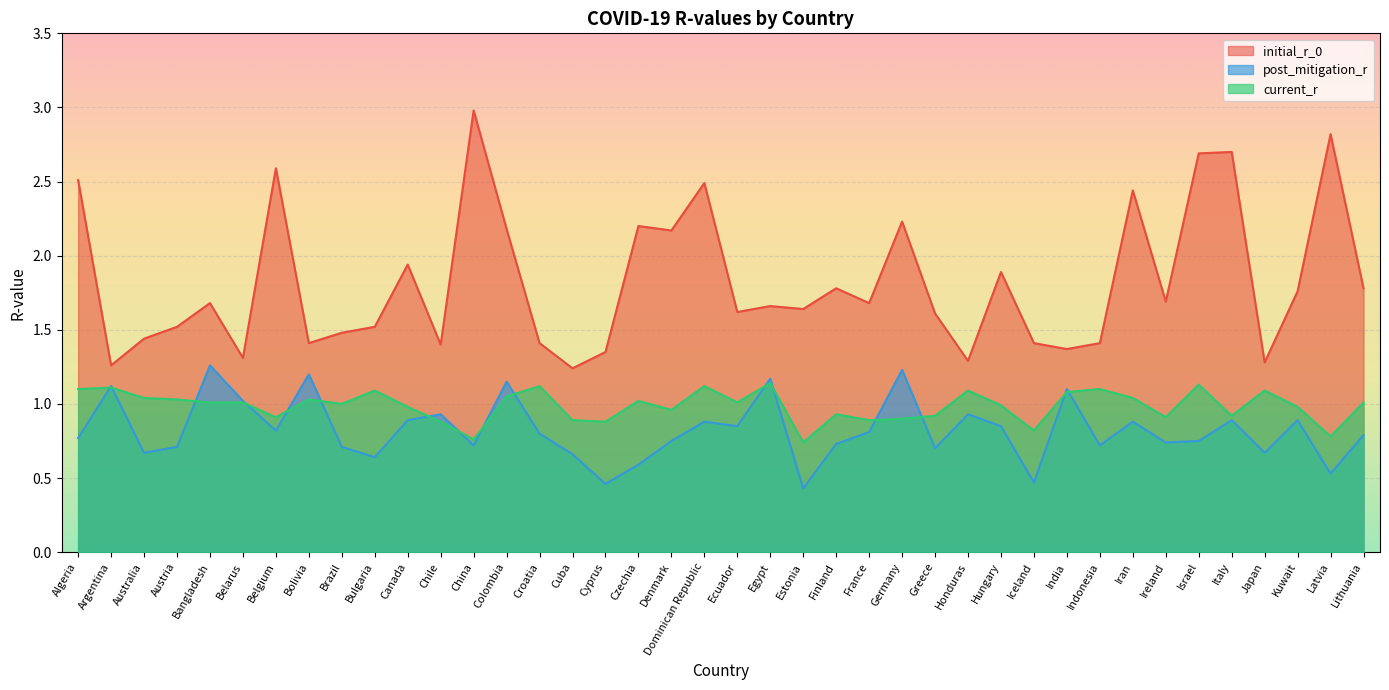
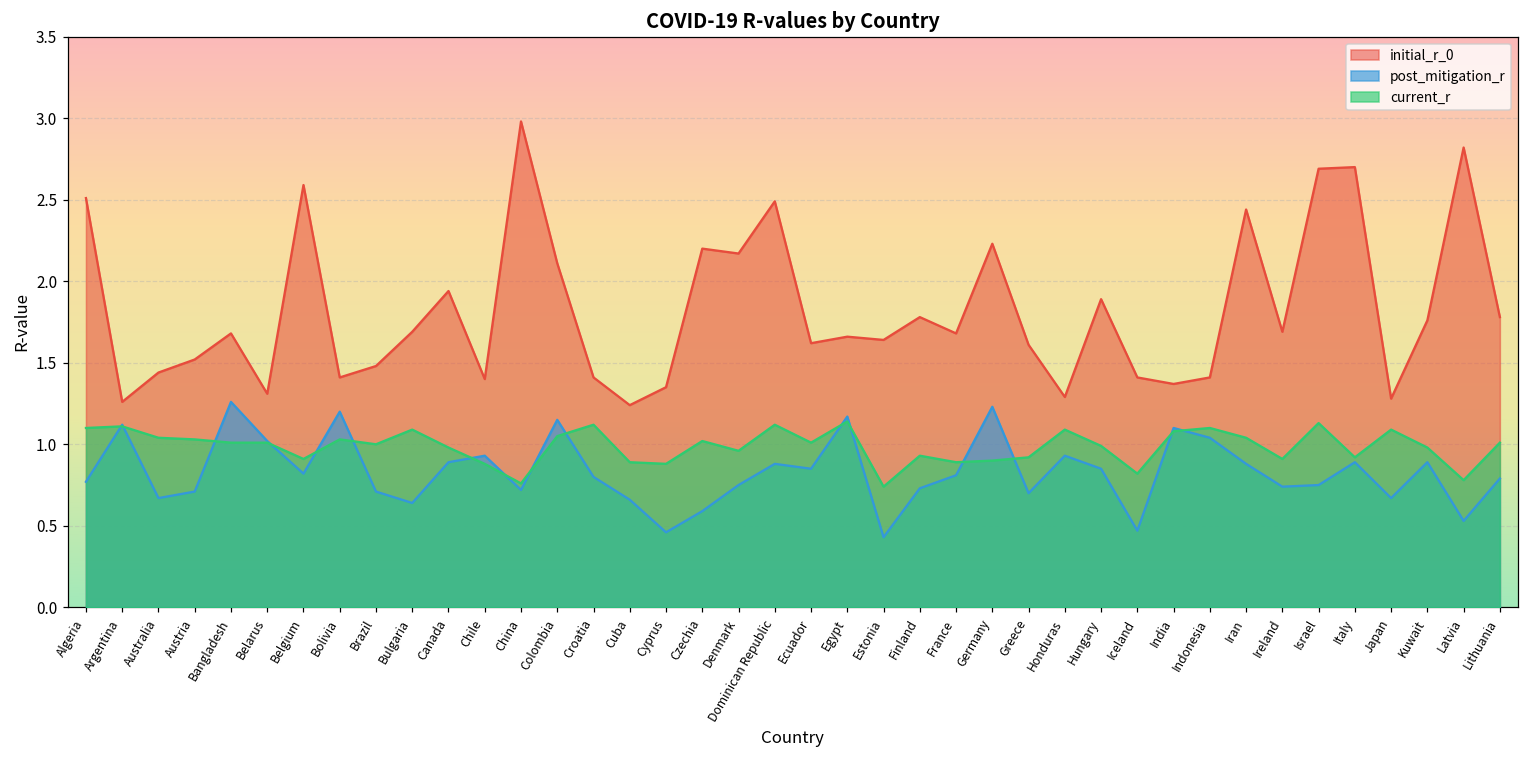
initial_r_0, Bulgaria: 1.52 -> 1.69
initial_r_0, Colombia: 2.18 -> 2.11
post_mitigation_r, Indonesia: 0.72 -> 1.04
